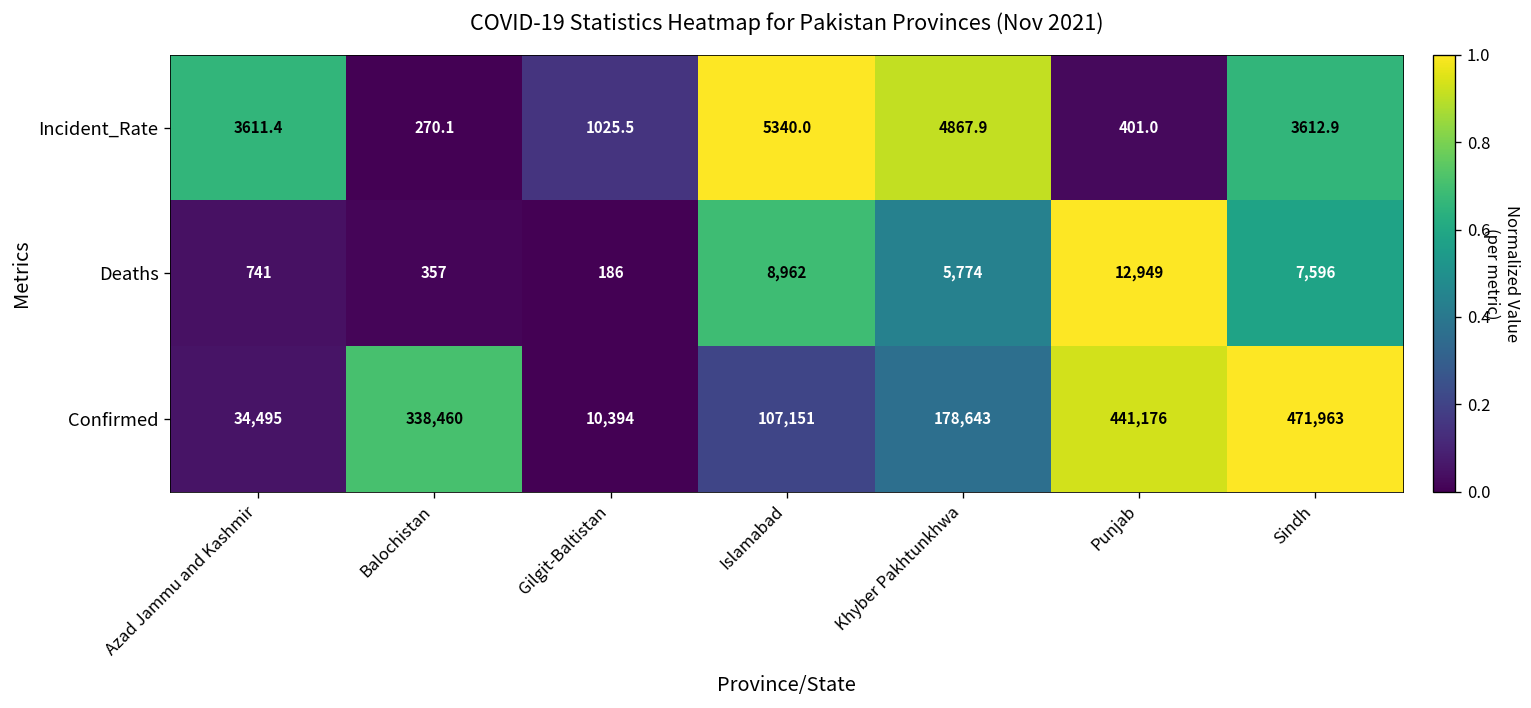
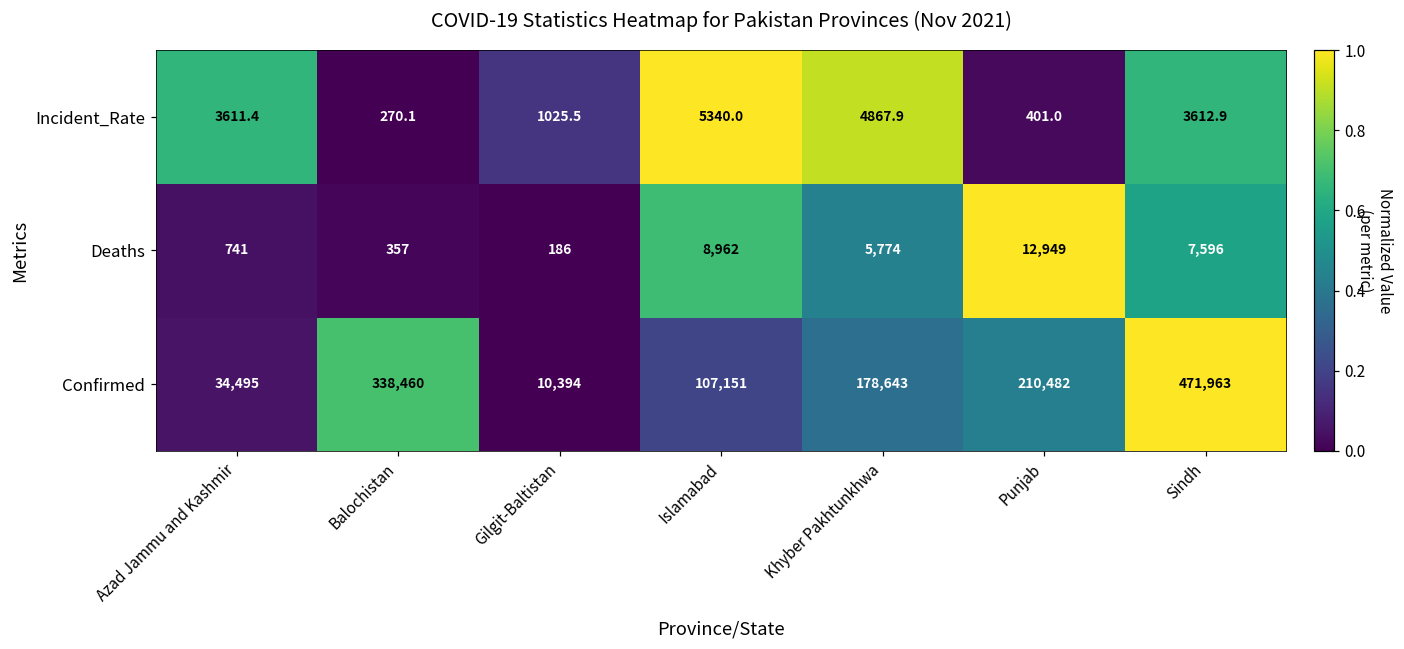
Confirmed, Punjab: 441,176 -> 210,482
